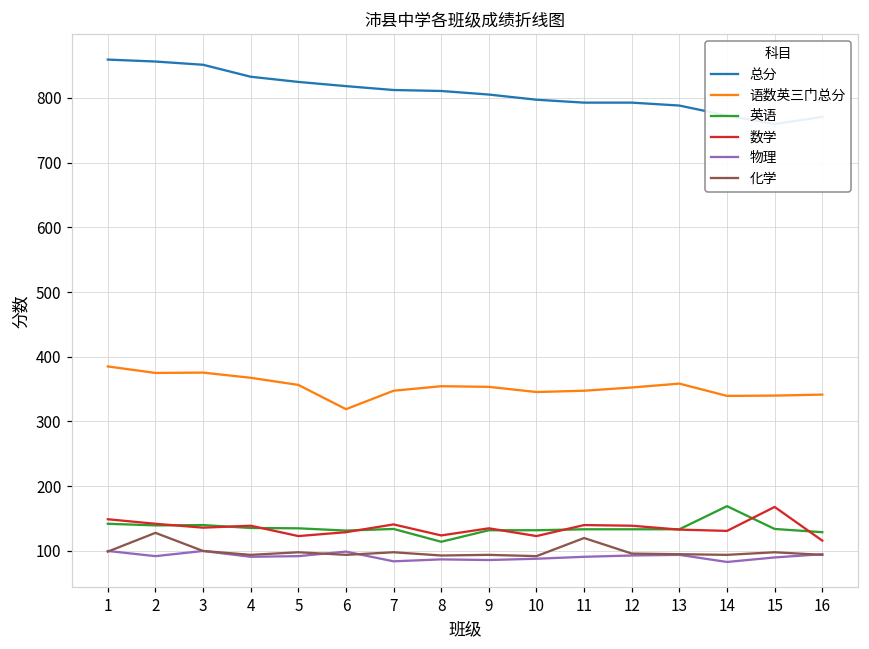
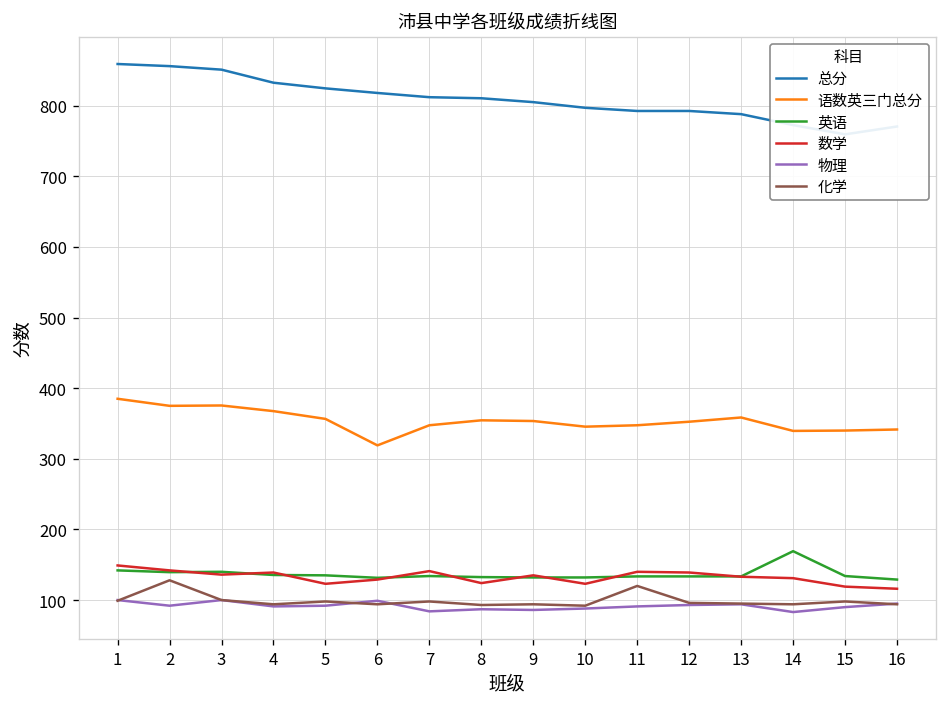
英语, 8: 110 -> 130
数学, 15: 170 -> 120
